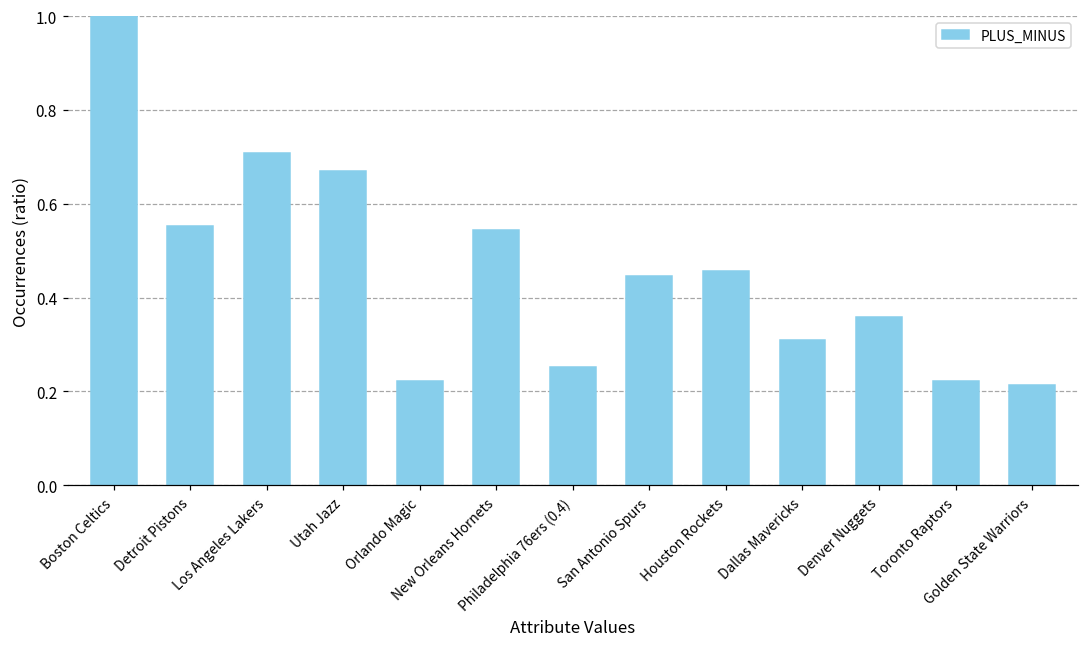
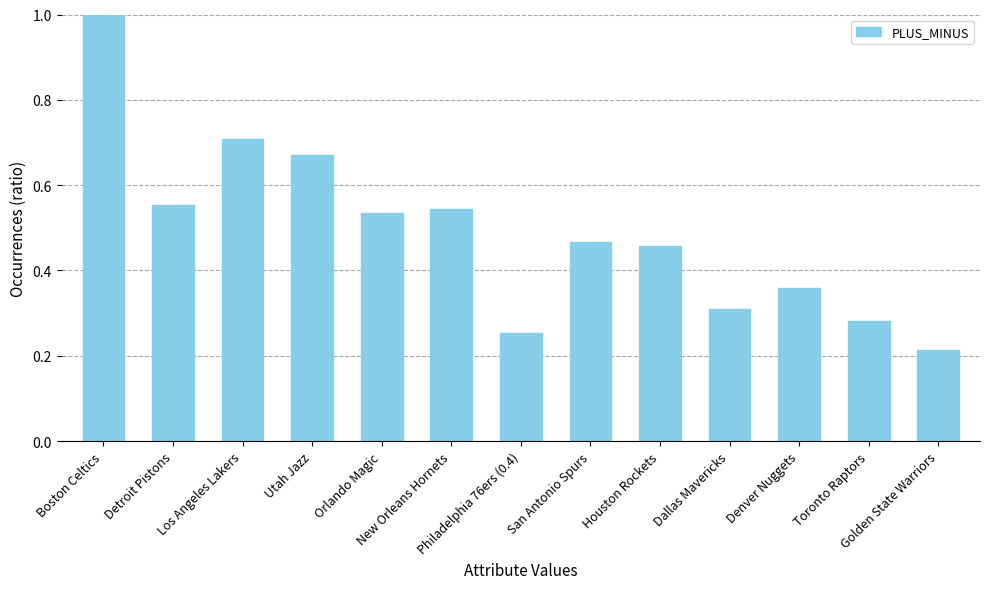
Orlando Magic: 0.22 -> 0.53
San Antonio Spurs: 0.45 -> 0.47
Toronto Raptors: 0.22 -> 0.28
